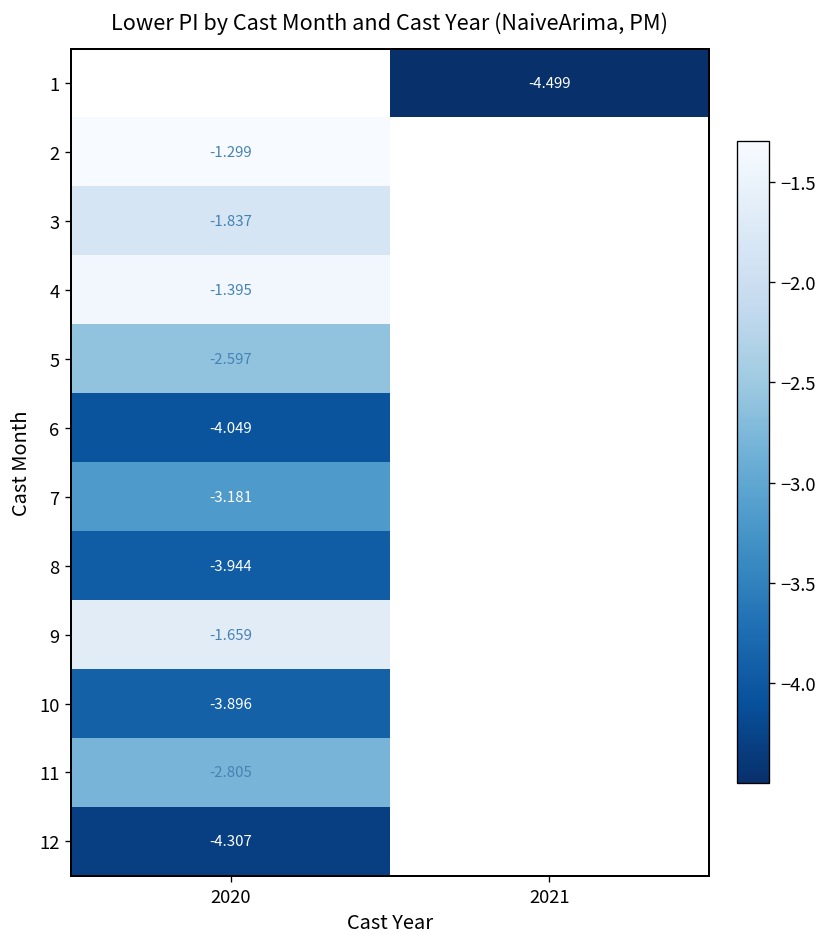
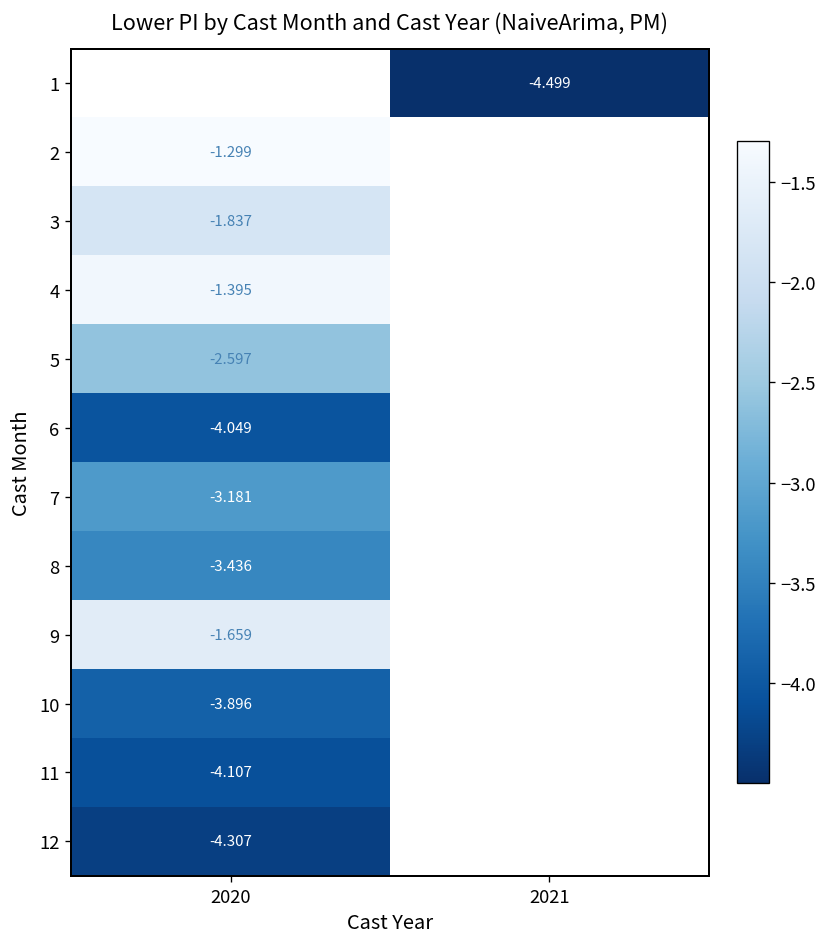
8, 2020: -3.944 -> -3.436
11, 2020: -2.805 -> -4.107
